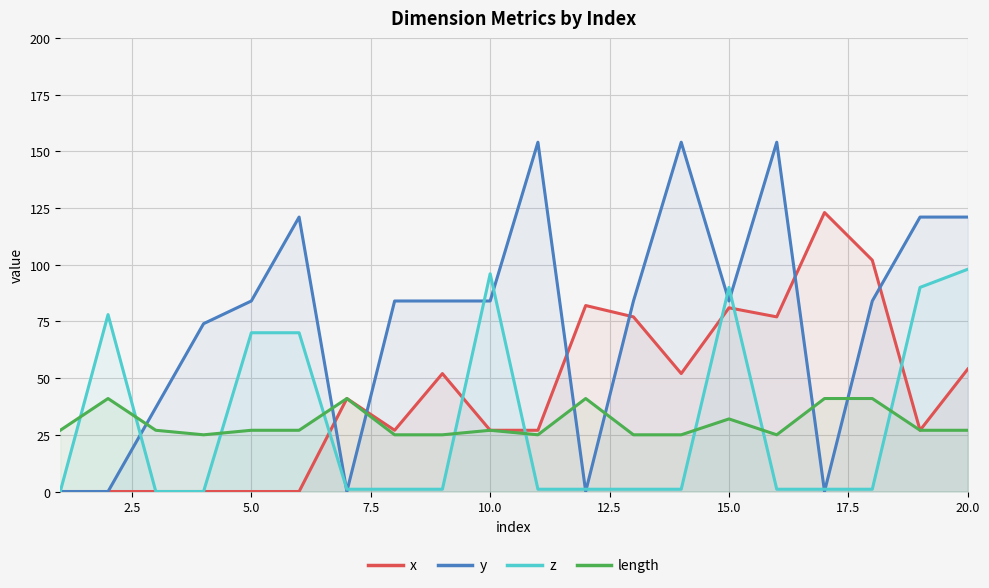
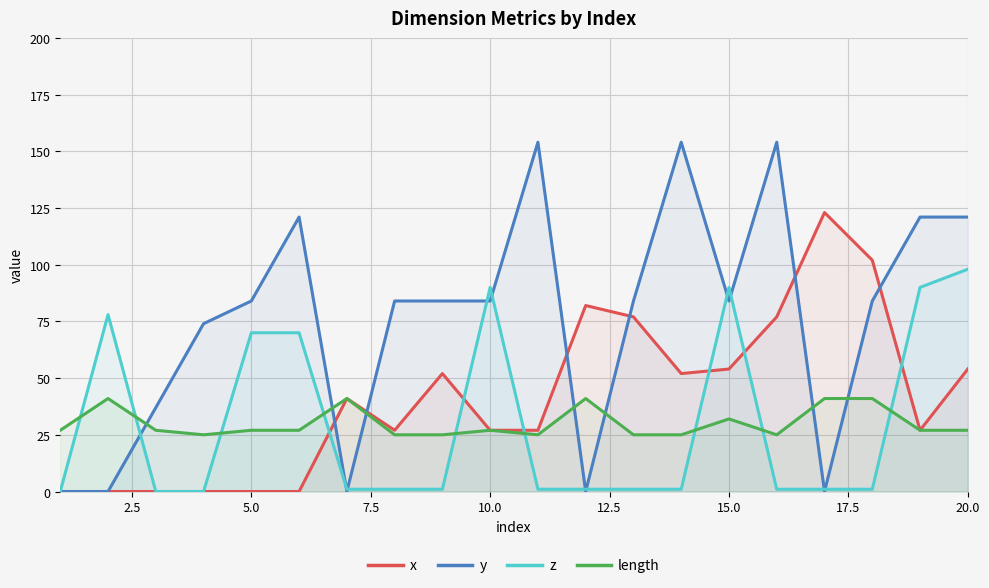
z, 10.0: 96 -> 90
x, 15.0: 81 -> 54
